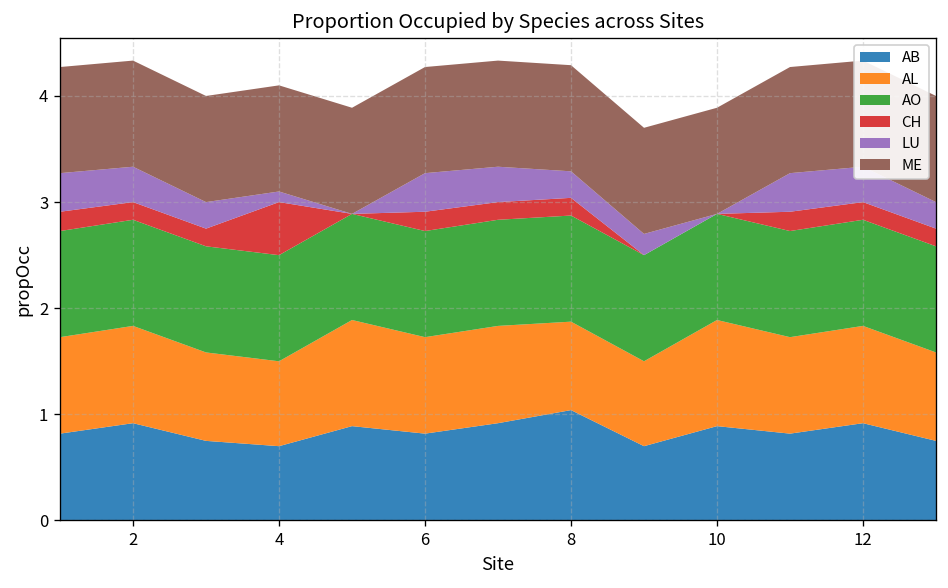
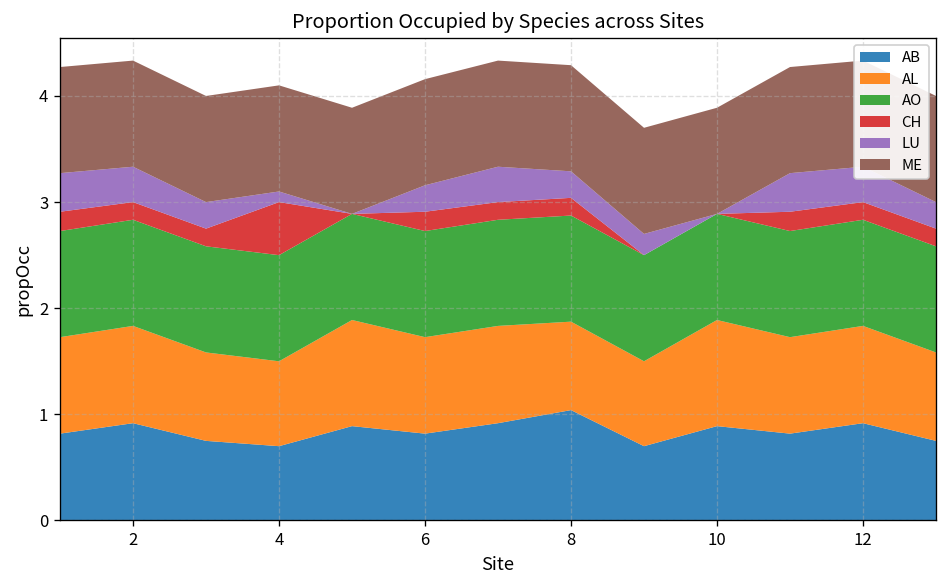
LU, 6: 0.4 -> 0.2
